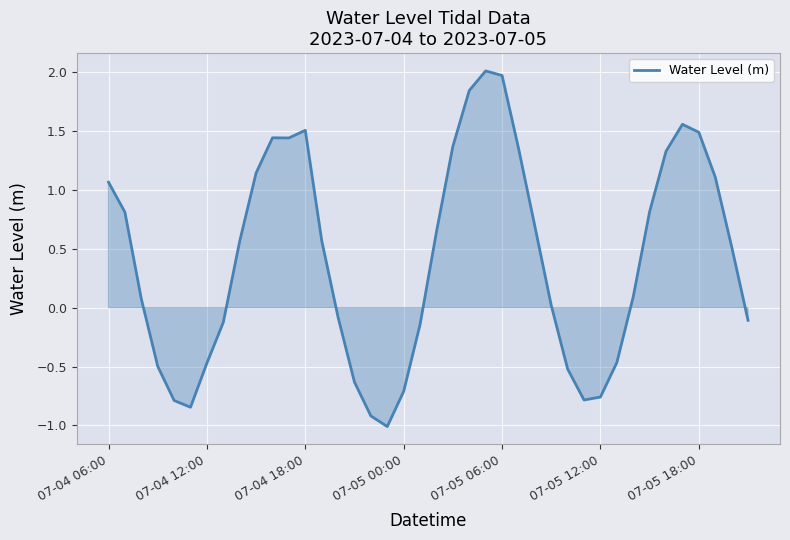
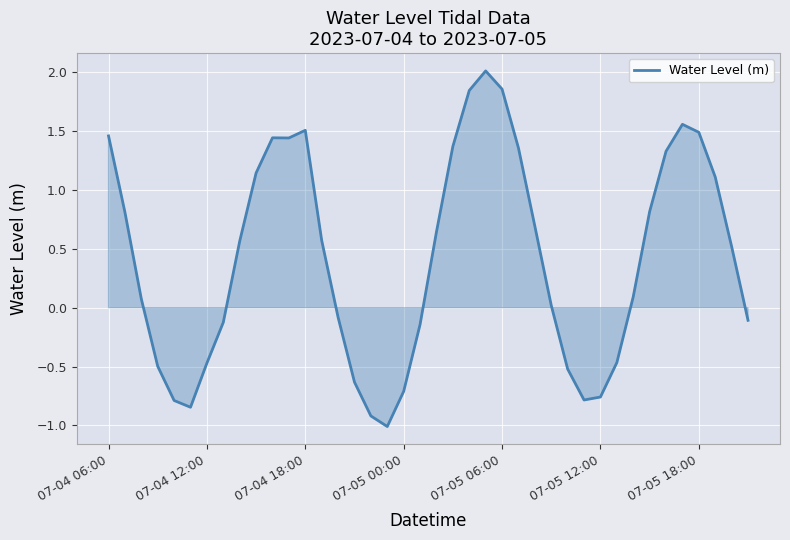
07-04 06:00: 1.07 -> 1.46
07-05 06:00: 1.97 -> 1.86
